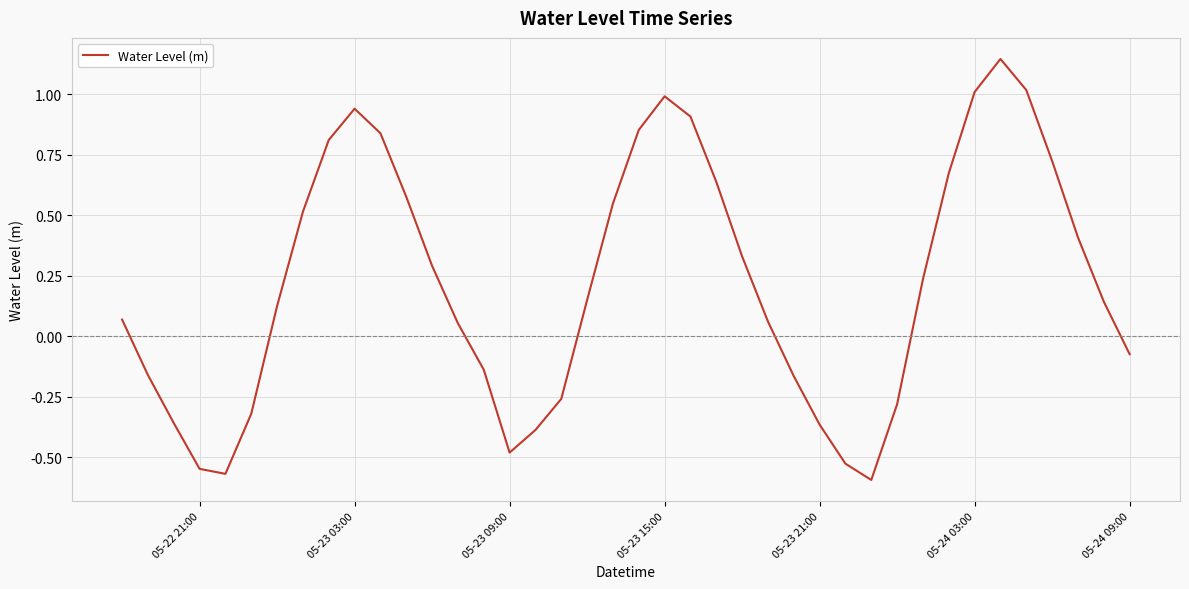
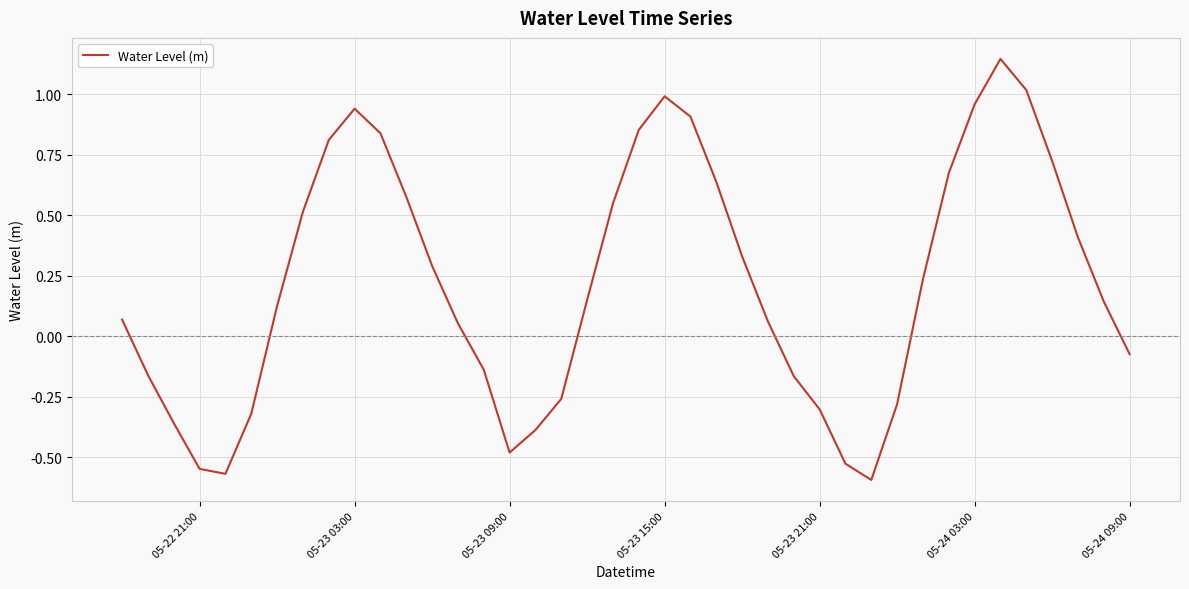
05-23 21:00: -0.36 -> -0.30
05-24 03:00: 1.01 -> 0.96
